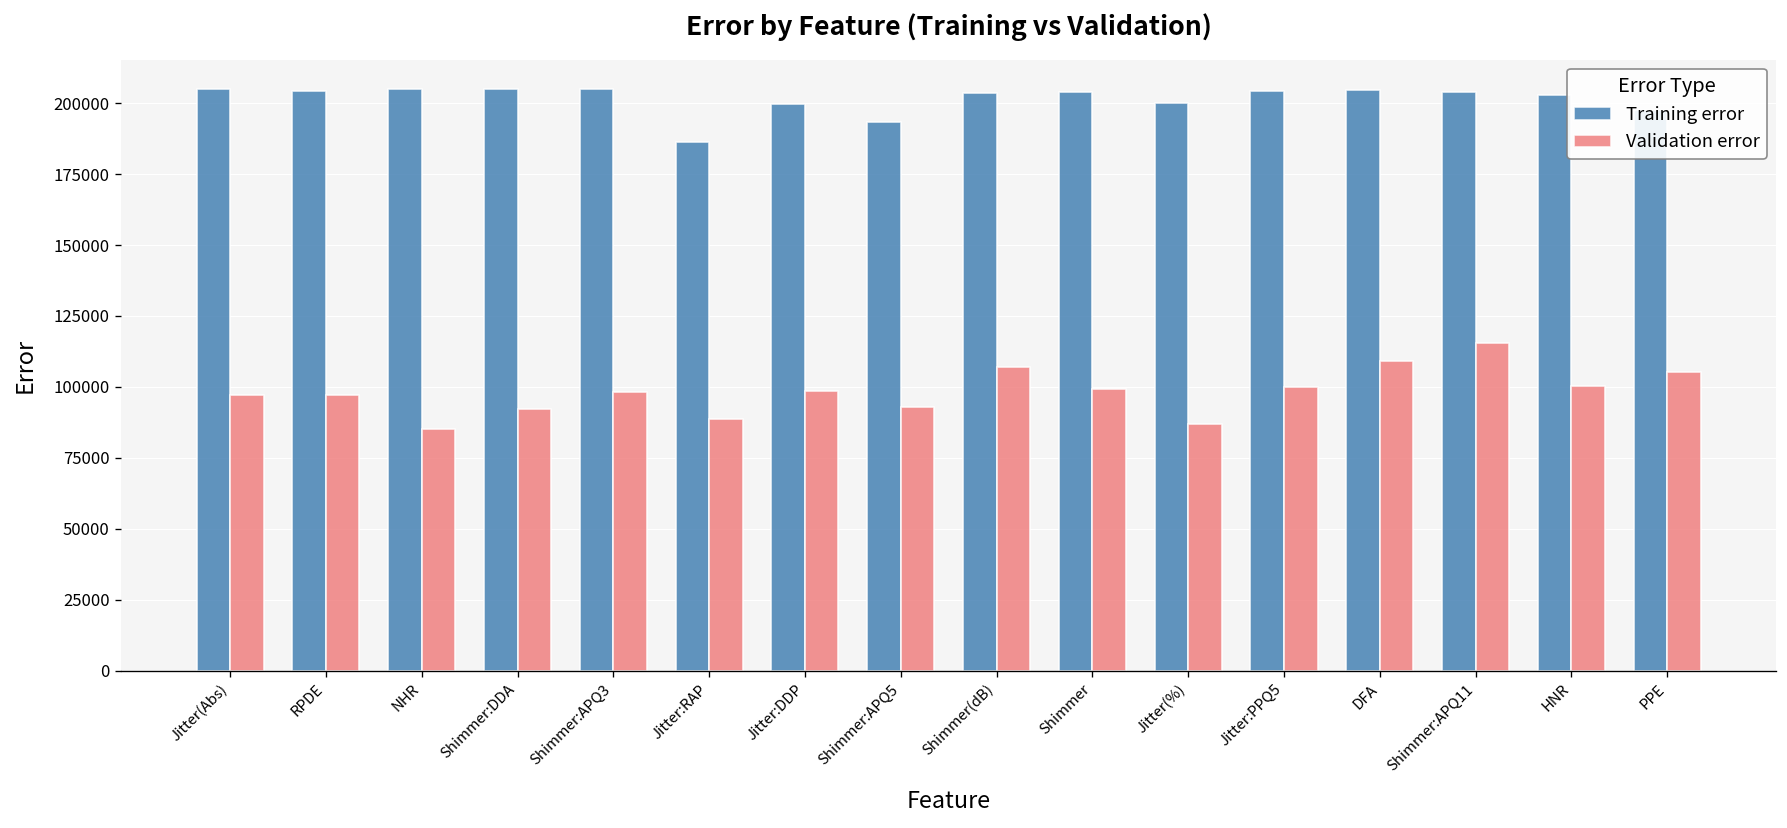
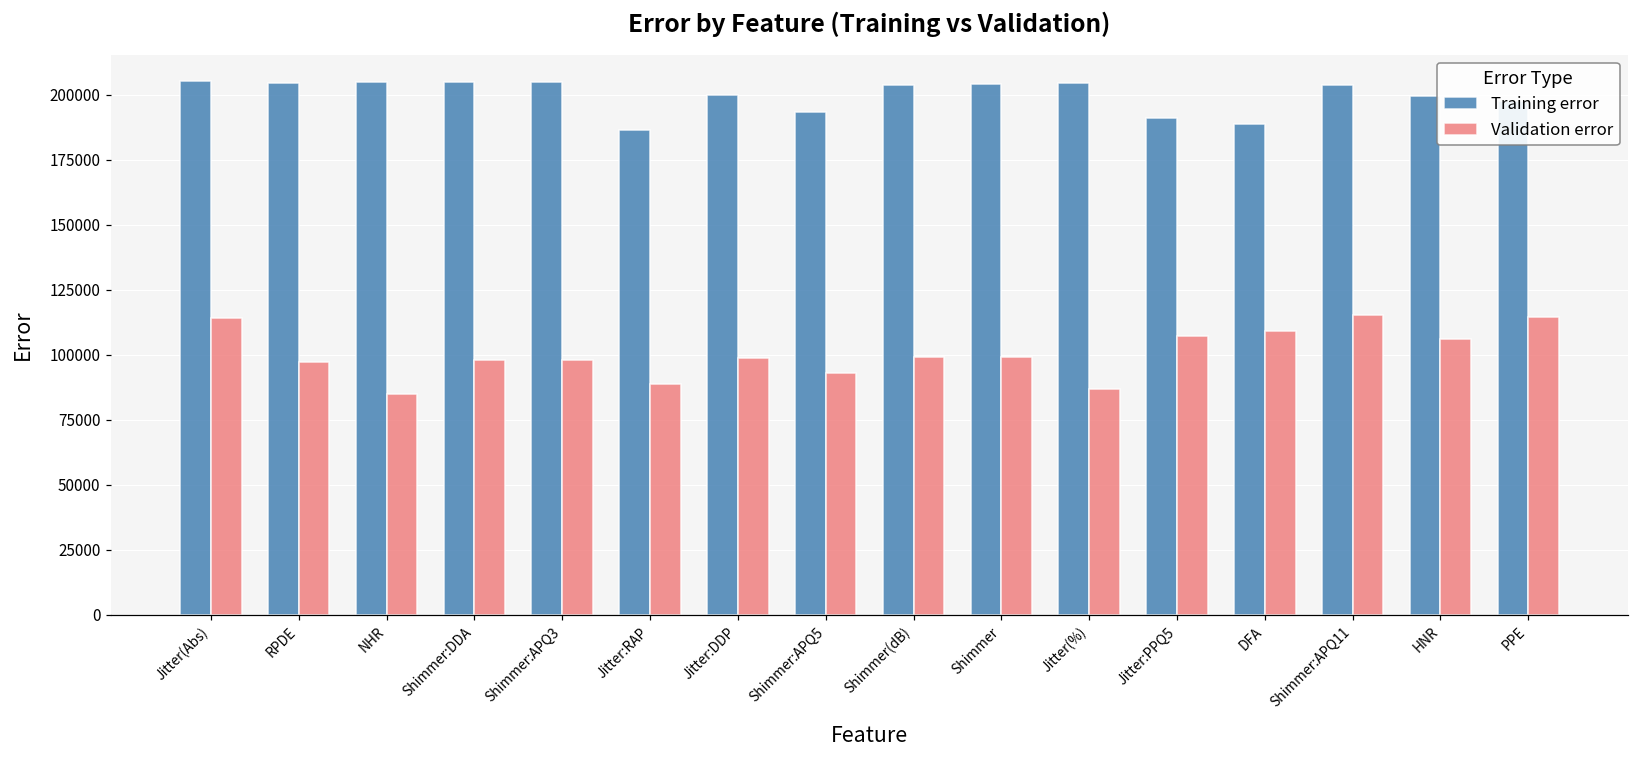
Validation error, Jitter(Abs): 97000 -> 114000
Validation error, Shimmer:DDA: 92000 -> 98000
Validation error, Shimmer(dB): 107000 -> 99000
Training error, Jitter(%): 200000 -> 204000
Training error, Jitter:PPQ5: 204000 -> 191000
Validation error, Jitter:PPQ5: 100000 -> 107000
Training error, DFA: 205000 -> 189000
Training error, HNR: 203000 -> 200000
Validation error, HNR: 100000 -> 106000
Validation error, PPE: 105000 -> 114000
